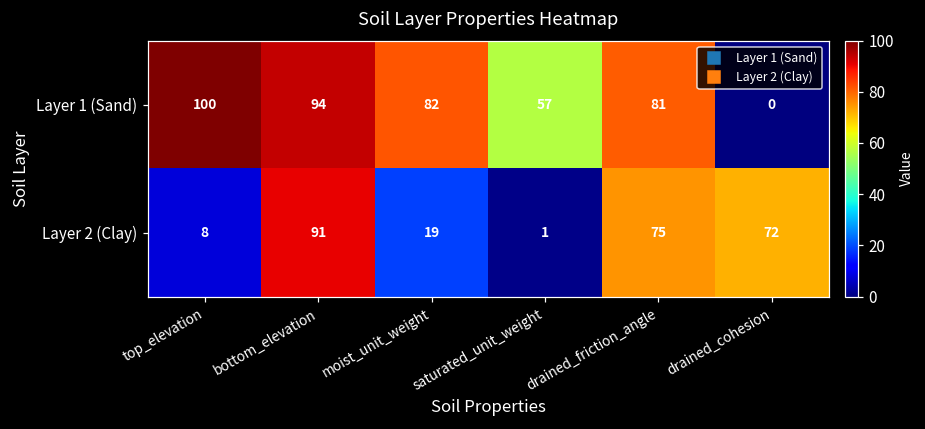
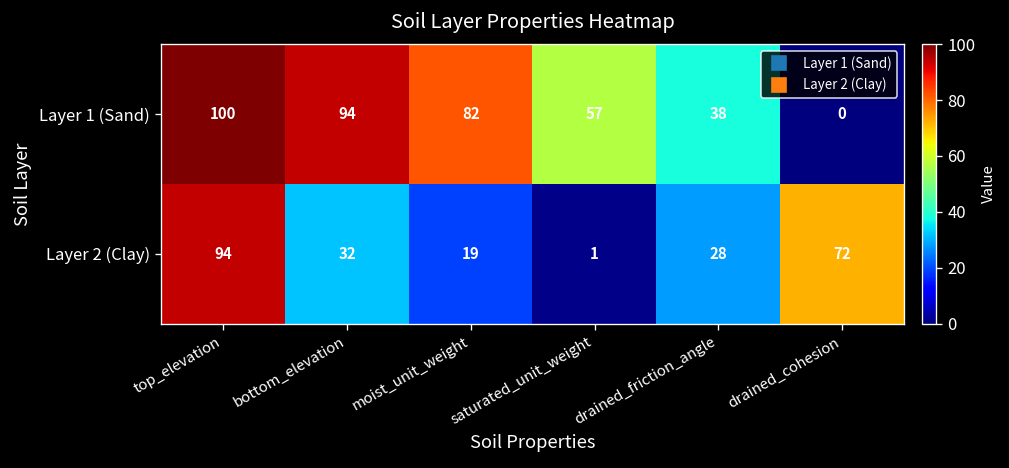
Layer 1 (Sand), drained_friction_angle: 81 -> 38
Layer 2 (Clay), top_elevation: 8 -> 94
Layer 2 (Clay), bottom_elevation: 91 -> 32
Layer 2 (Clay), drained_friction_angle: 75 -> 28
